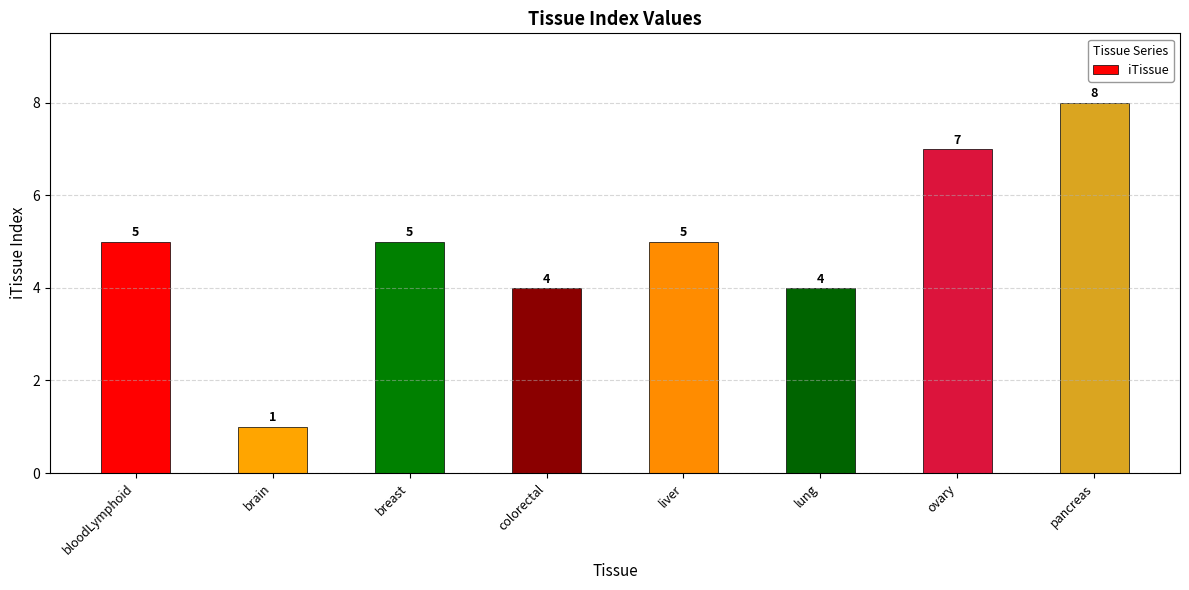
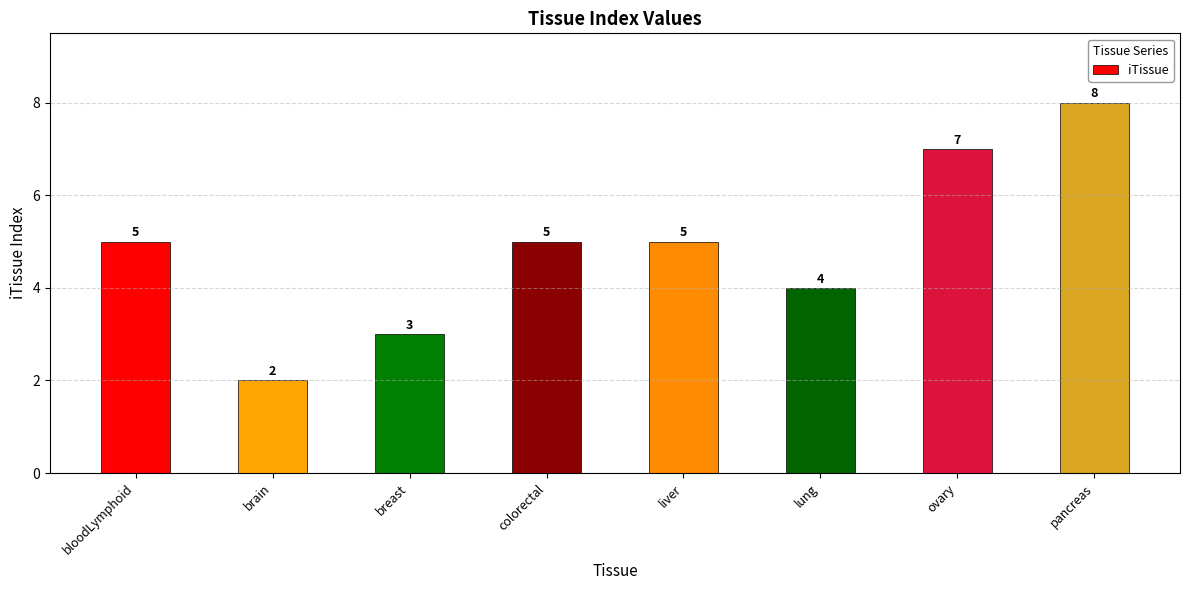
brain: 1 -> 2
breast: 5 -> 3
colorectal: 4 -> 5
